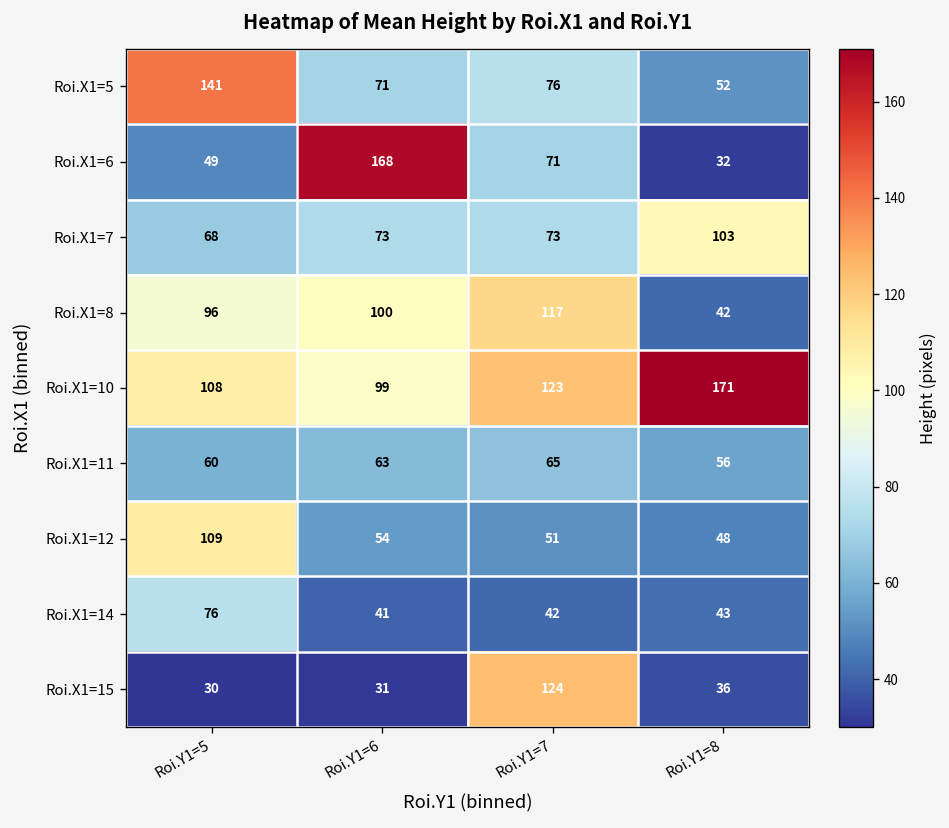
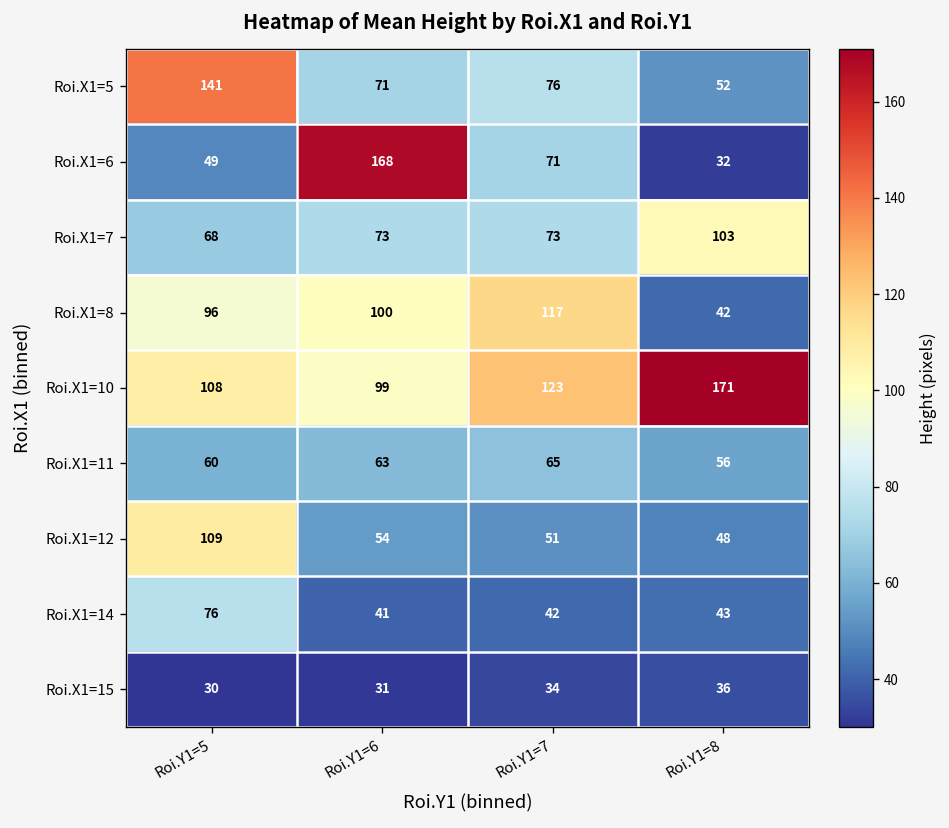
Roi.X1=15, Roi.Y1=7: 124 -> 34
